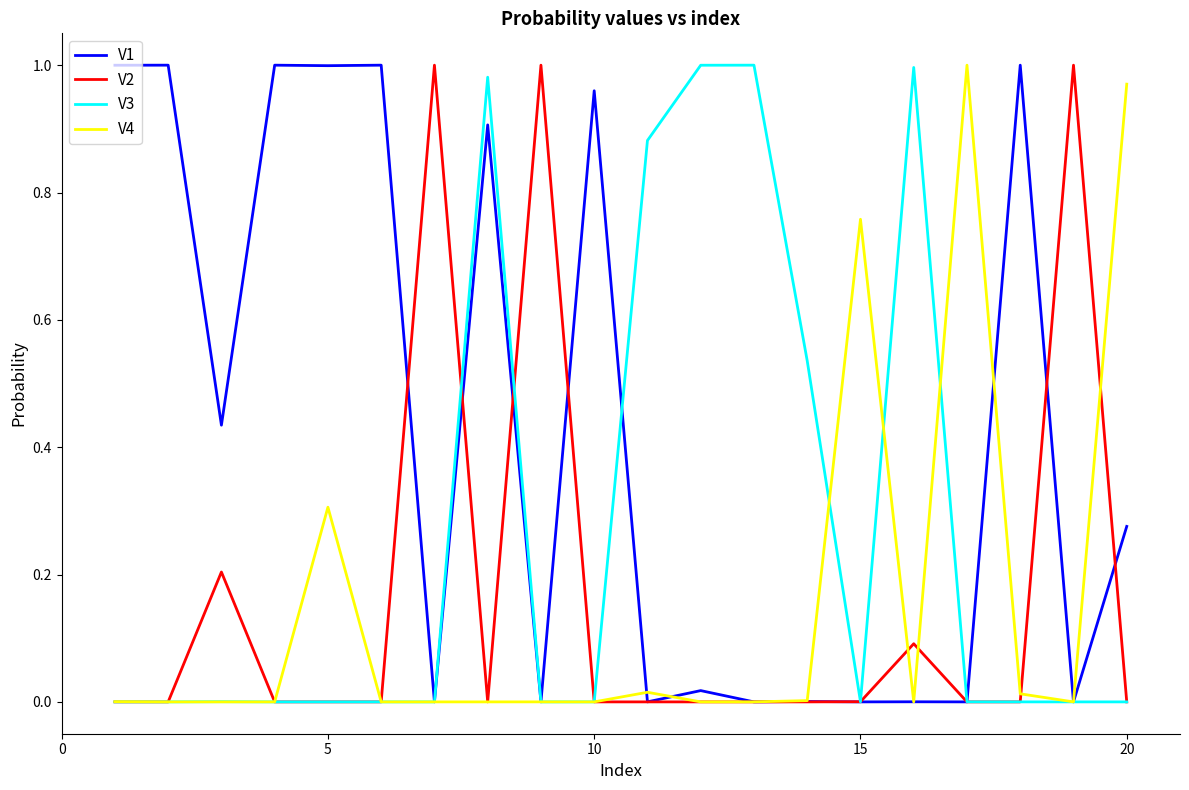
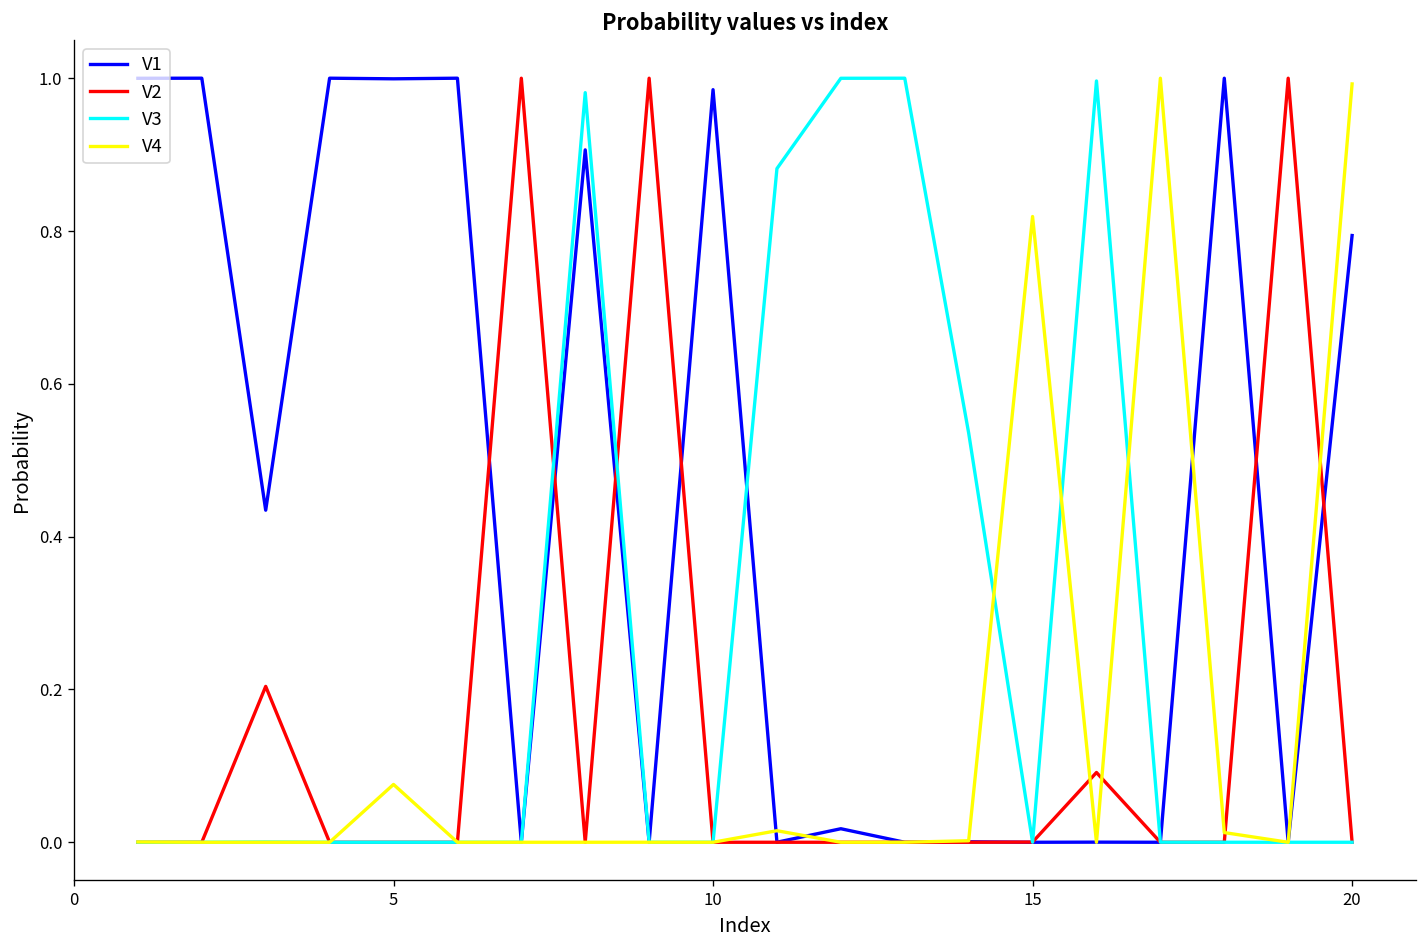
V4, 5: 0.31 -> 0.08
V1, 10: 0.96 -> 0.99
V4, 15: 0.76 -> 0.82
V1, 20: 0.28 -> 0.79
V4, 20: 0.97 -> 0.99
